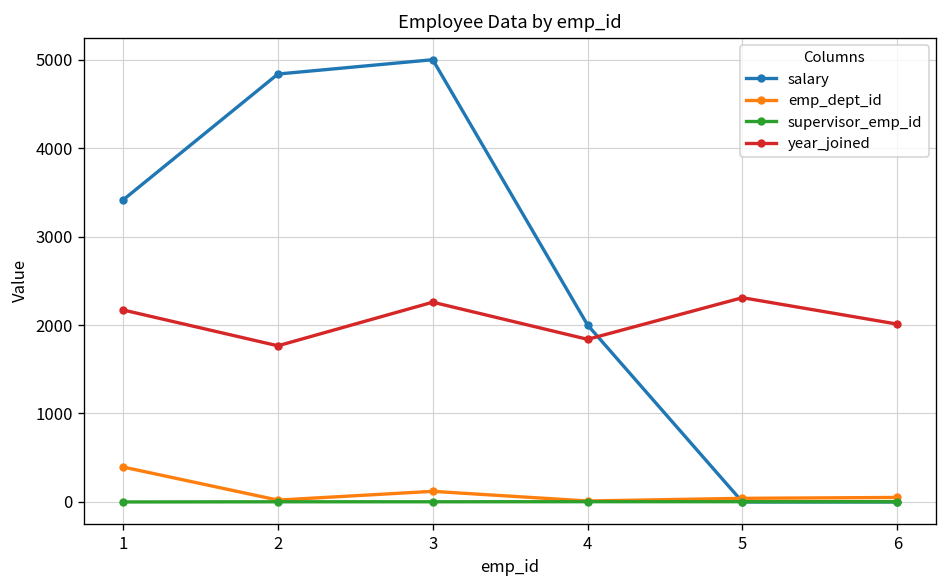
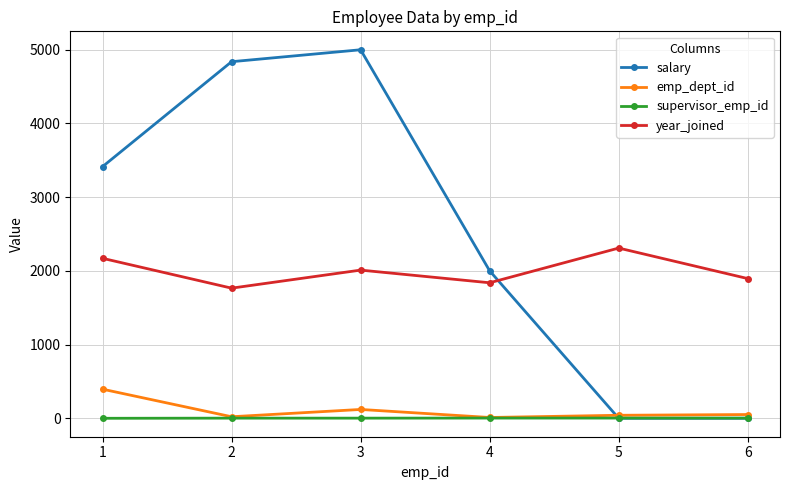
year_joined, 3: 2300 -> 2000
year_joined, 6: 2000 -> 1900
